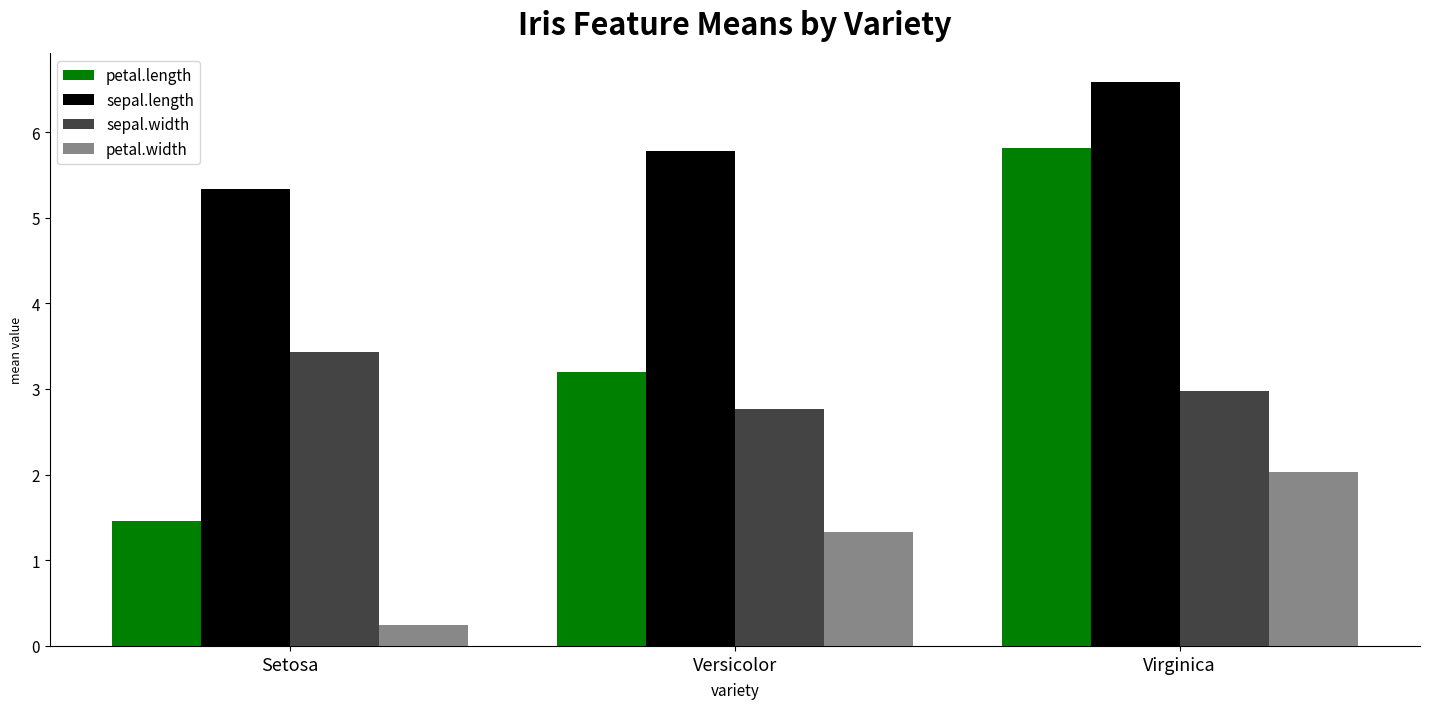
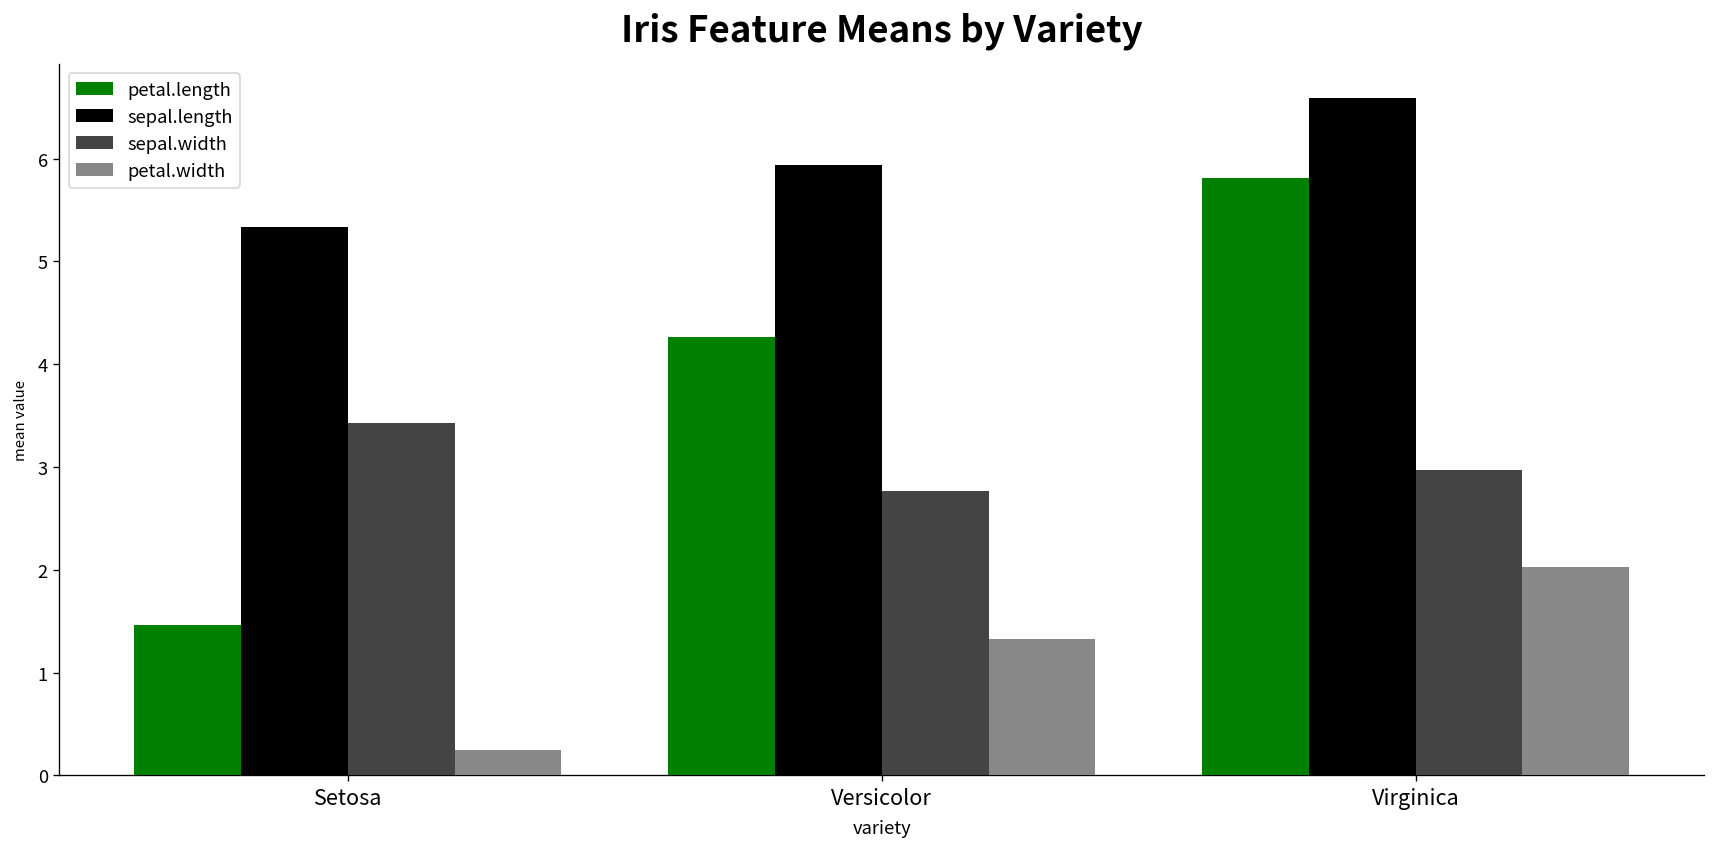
petal.length, Versicolor: 3.2 -> 4.3
sepal.length, Versicolor: 5.8 -> 5.9
